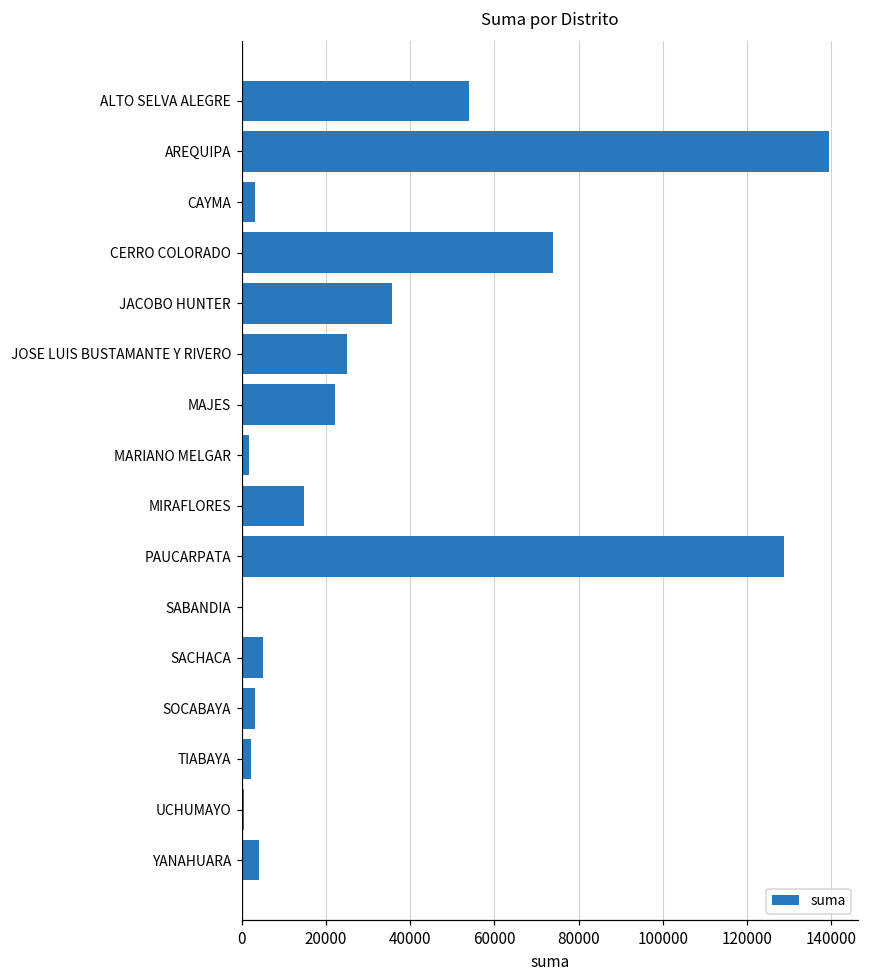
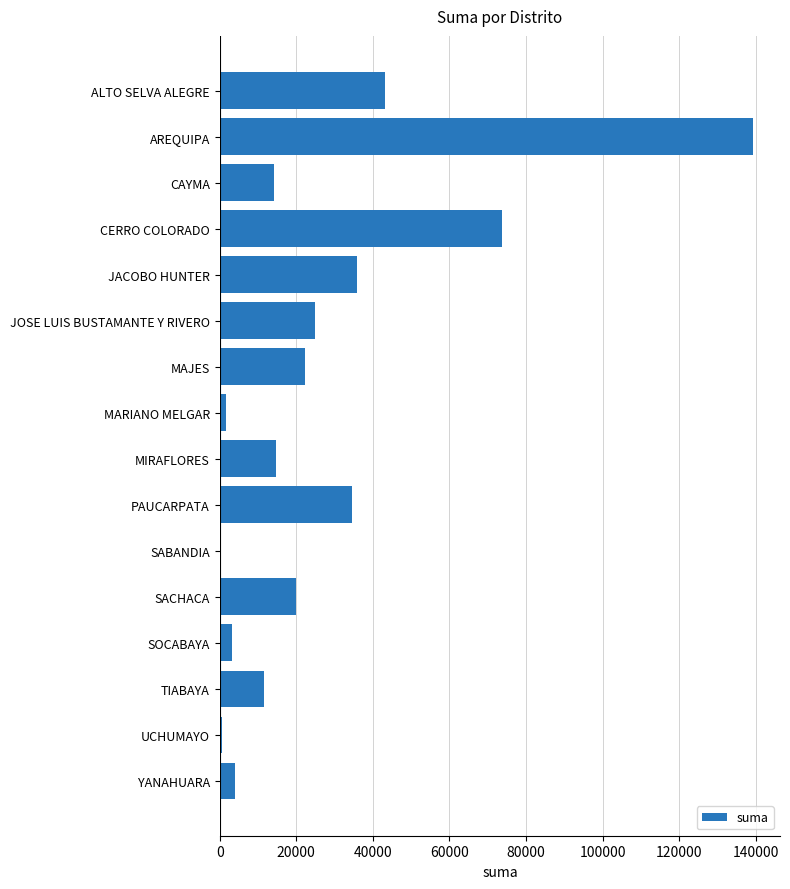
ALTO SELVA ALEGRE: 54000 -> 43000
CAYMA: 3000 -> 14000
PAUCARPATA: 129000 -> 35000
SACHACA: 5000 -> 20000
TIABAYA: 2000 -> 12000
